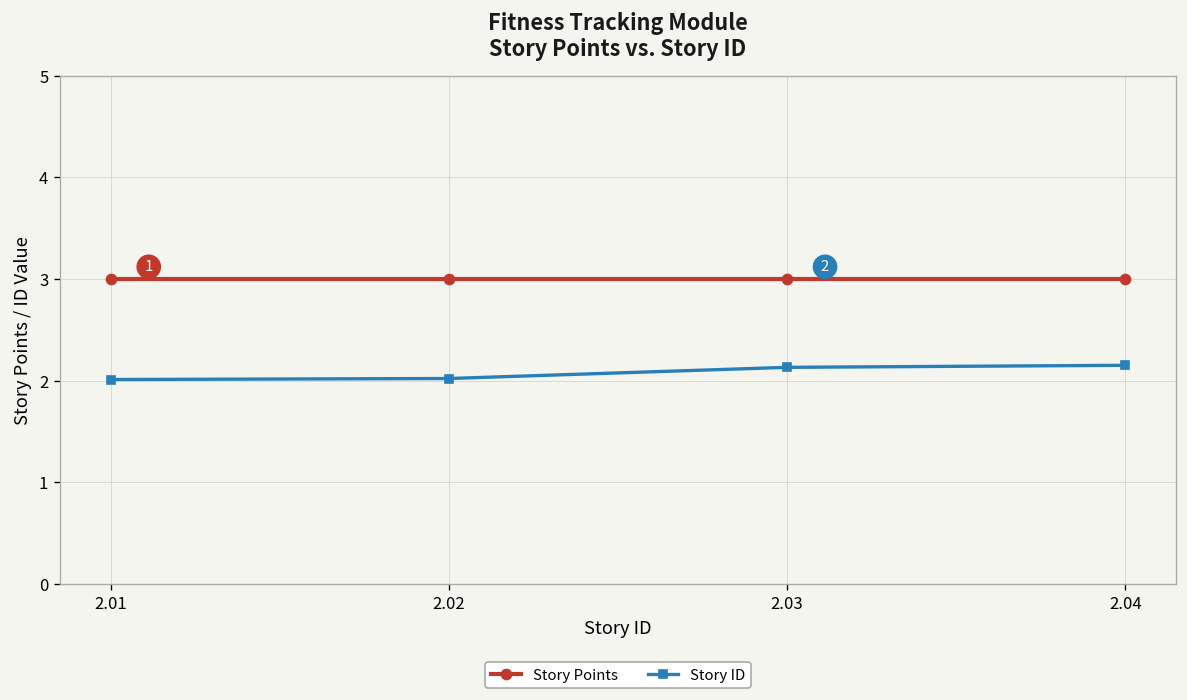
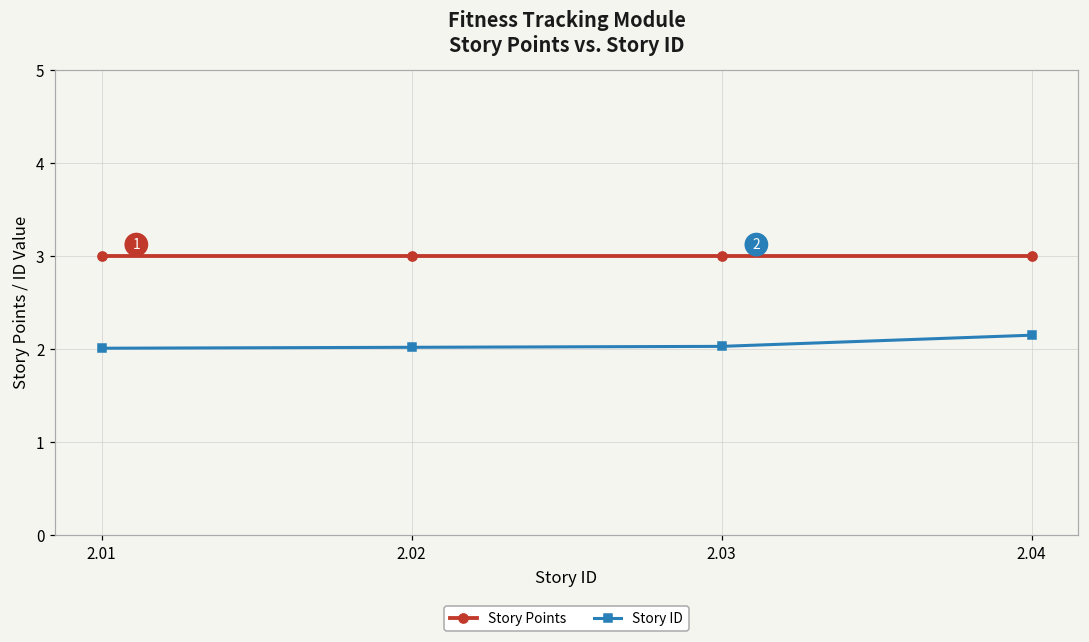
Story ID, 2.03: 2.1 -> 2.0
